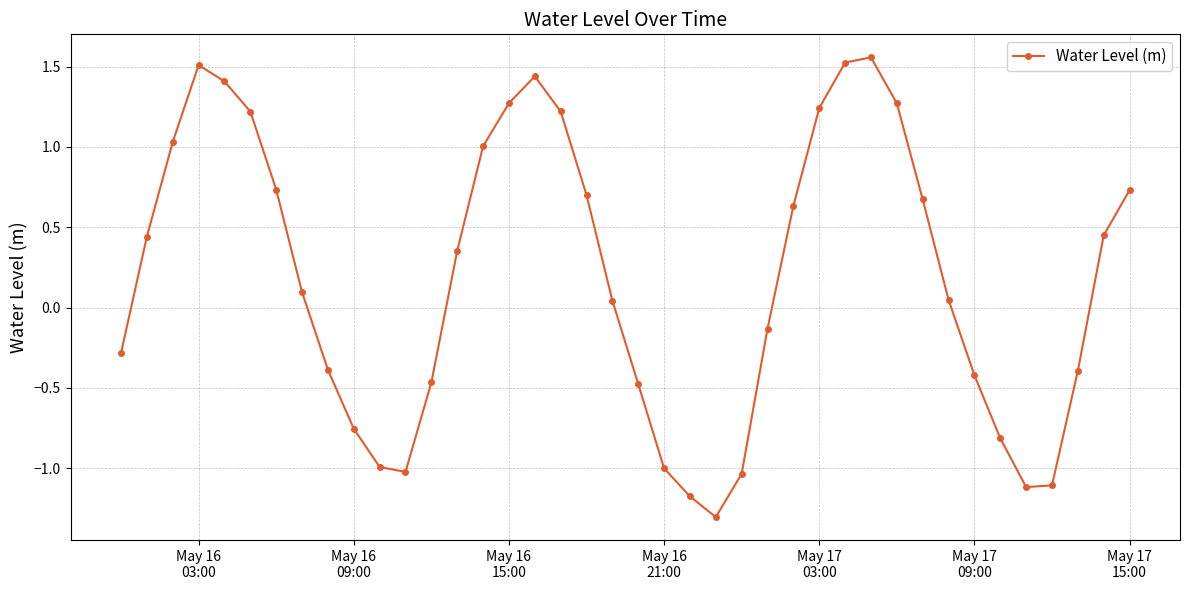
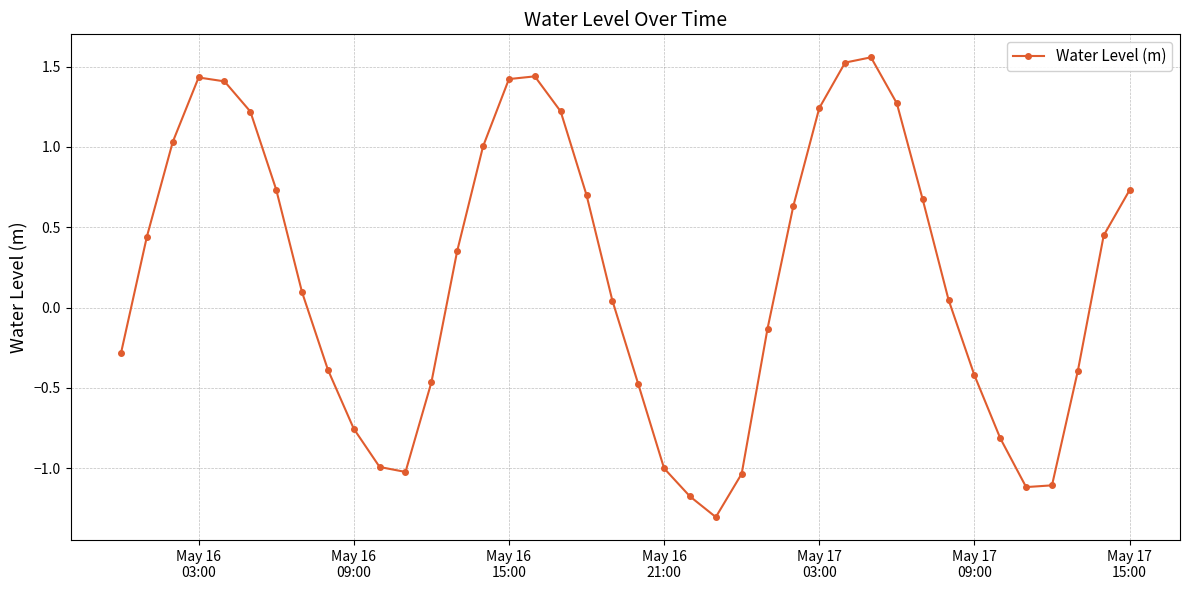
May 16 03:00: 1.51 -> 1.43
May 16 15:00: 1.27 -> 1.42
